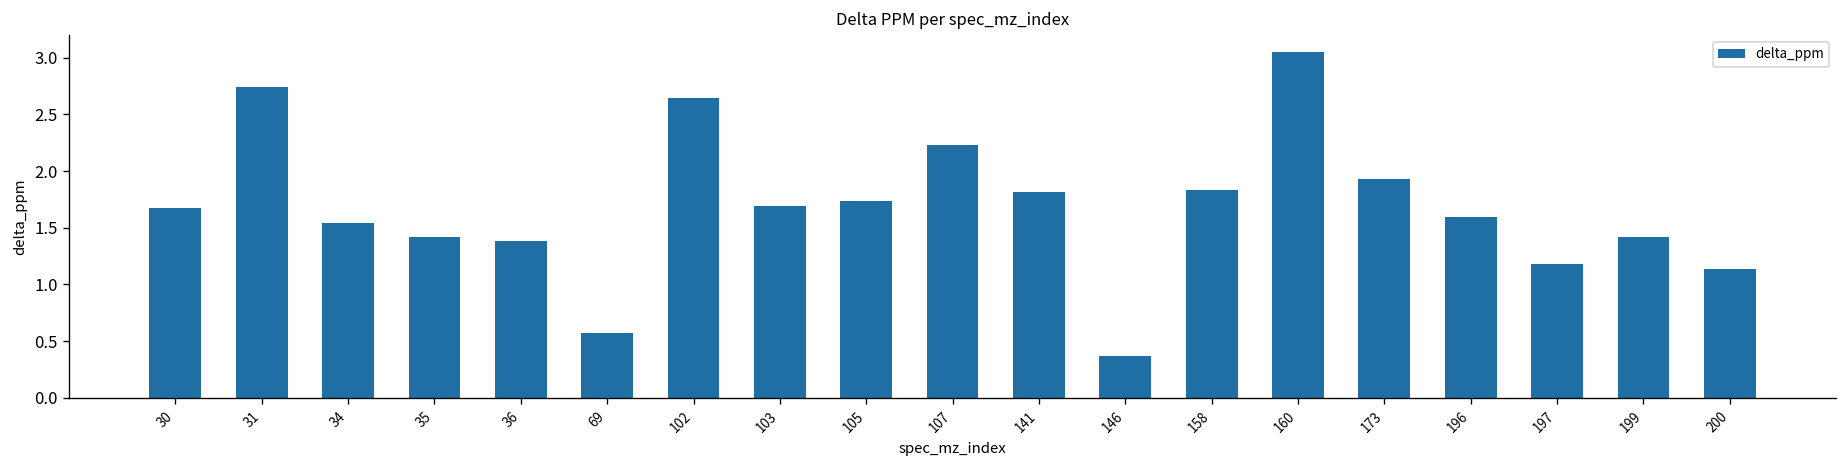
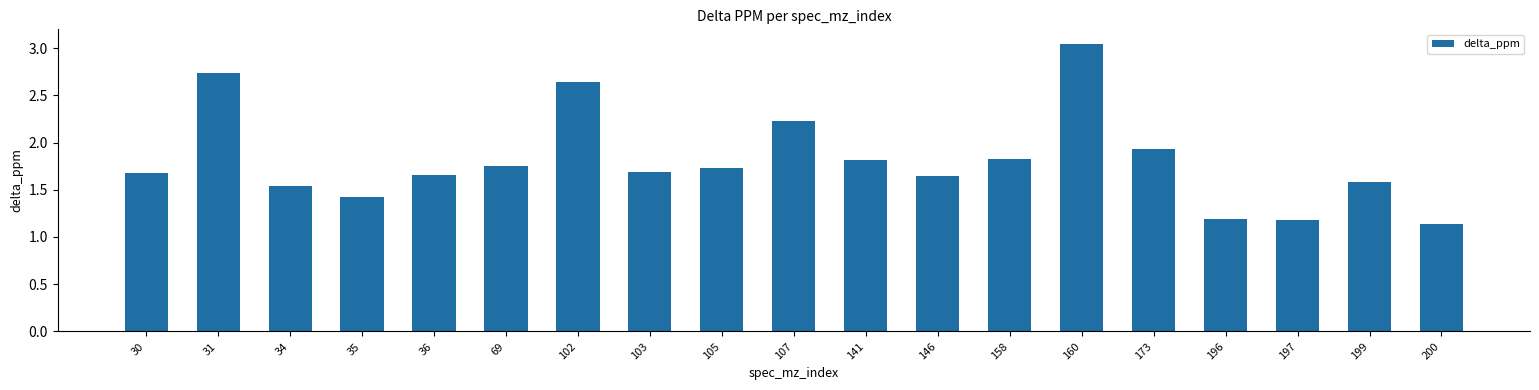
36: 1.4 -> 1.7
69: 0.6 -> 1.7
146: 0.4 -> 1.6
196: 1.6 -> 1.2
199: 1.4 -> 1.6
